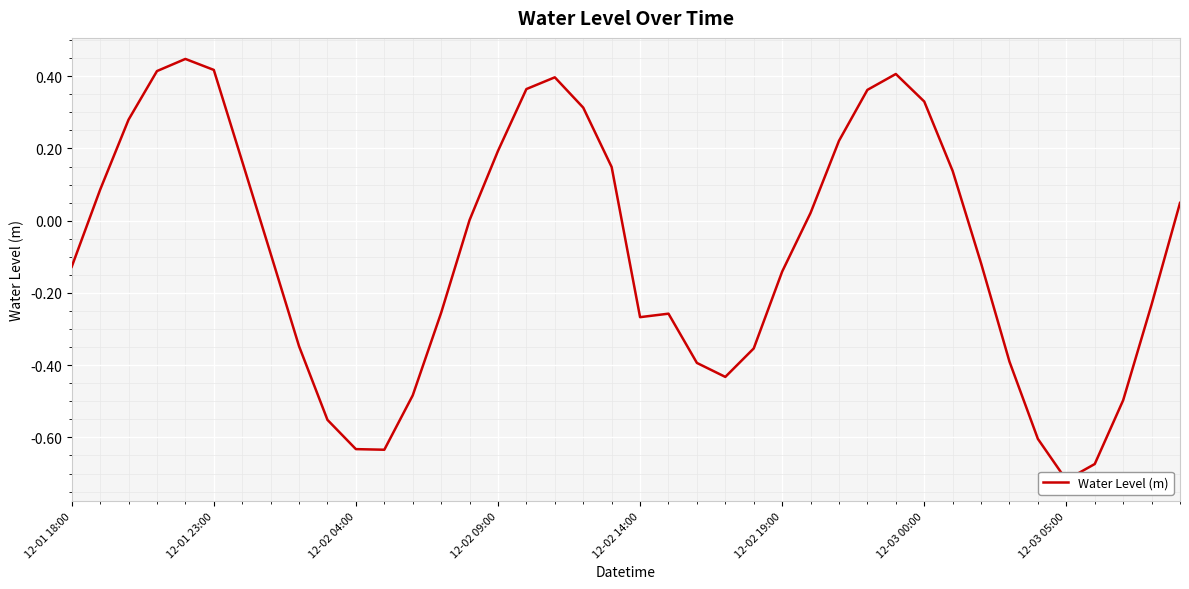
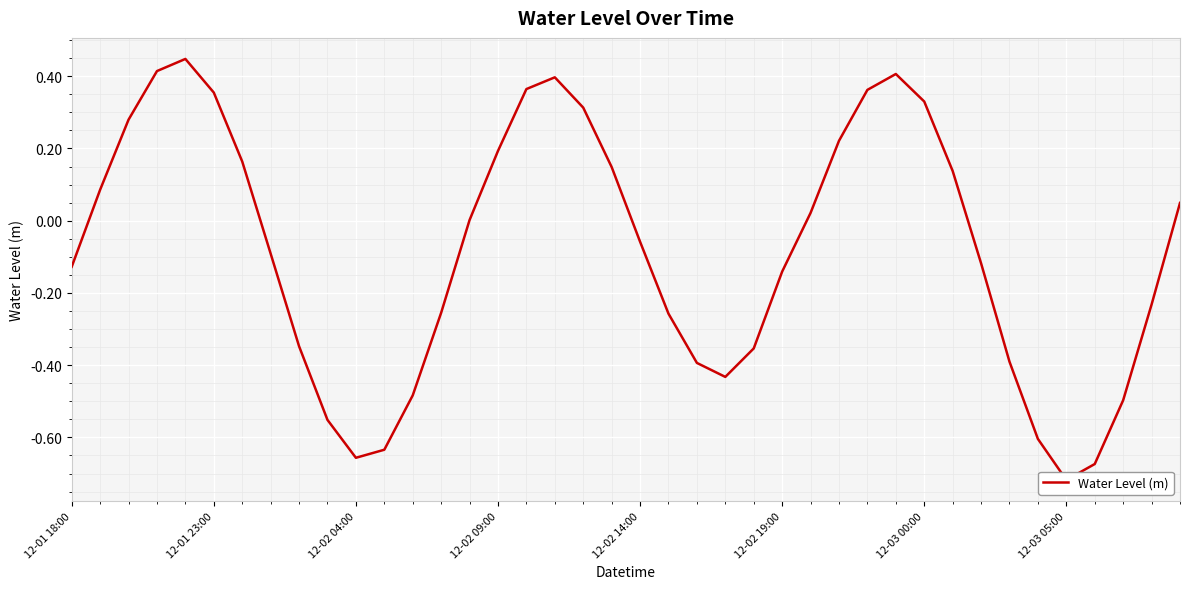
12-01 23:00: 0.42 -> 0.35
12-02 04:00: -0.63 -> -0.66
12-02 14:00: -0.27 -> -0.06
